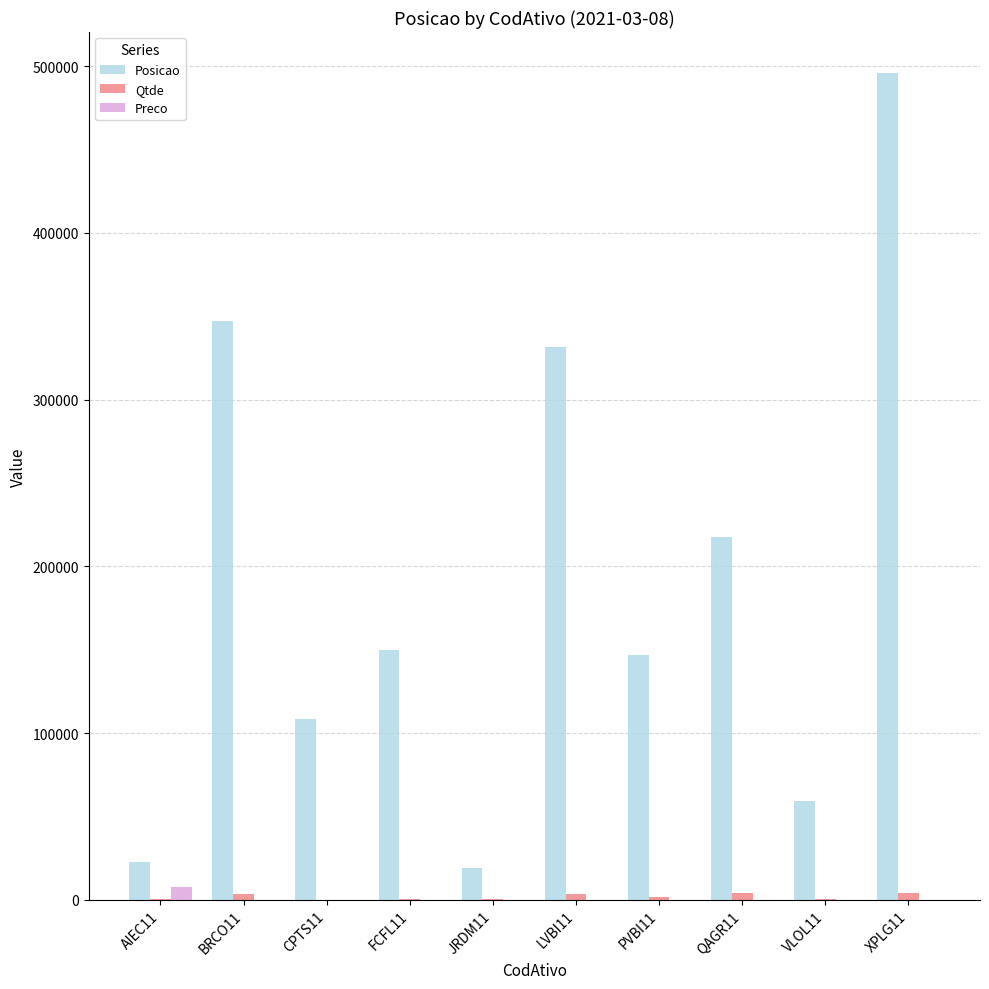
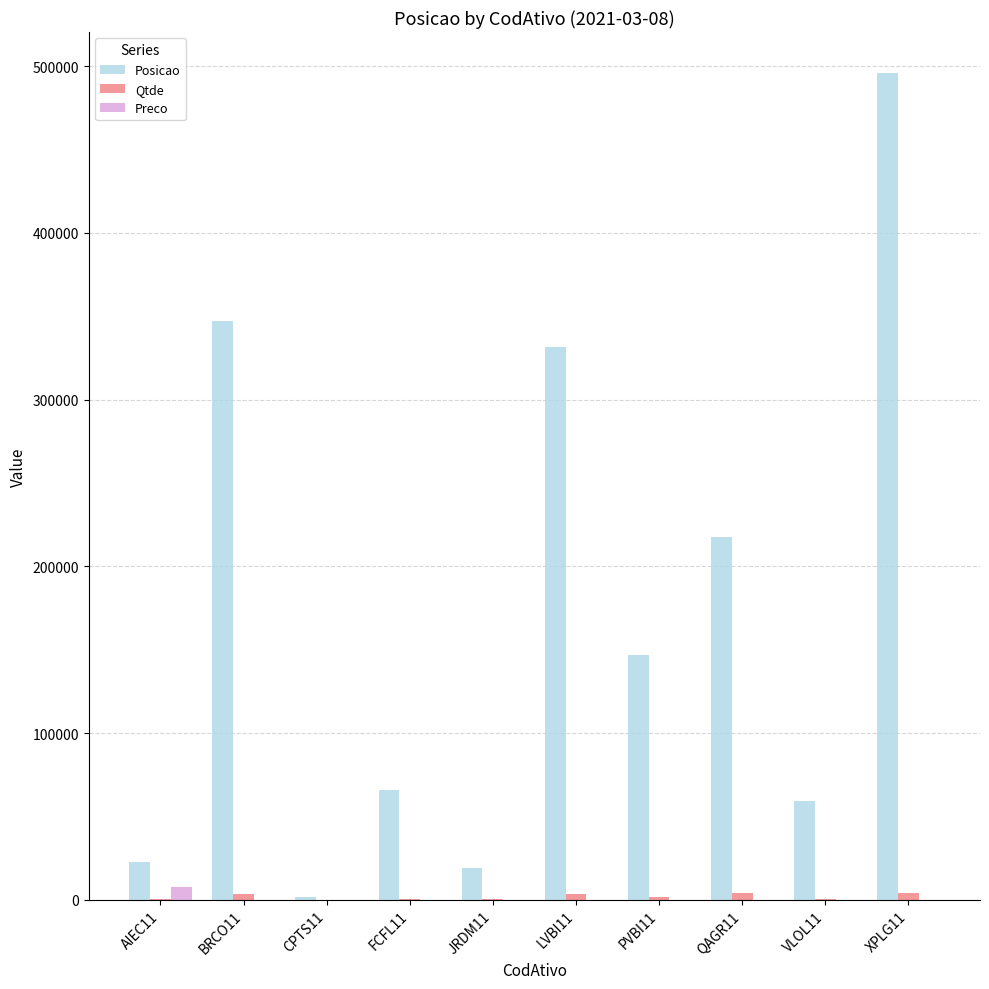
Posicao, CPTS11: 109000 -> 1000
Posicao, FCFL11: 150000 -> 66000
